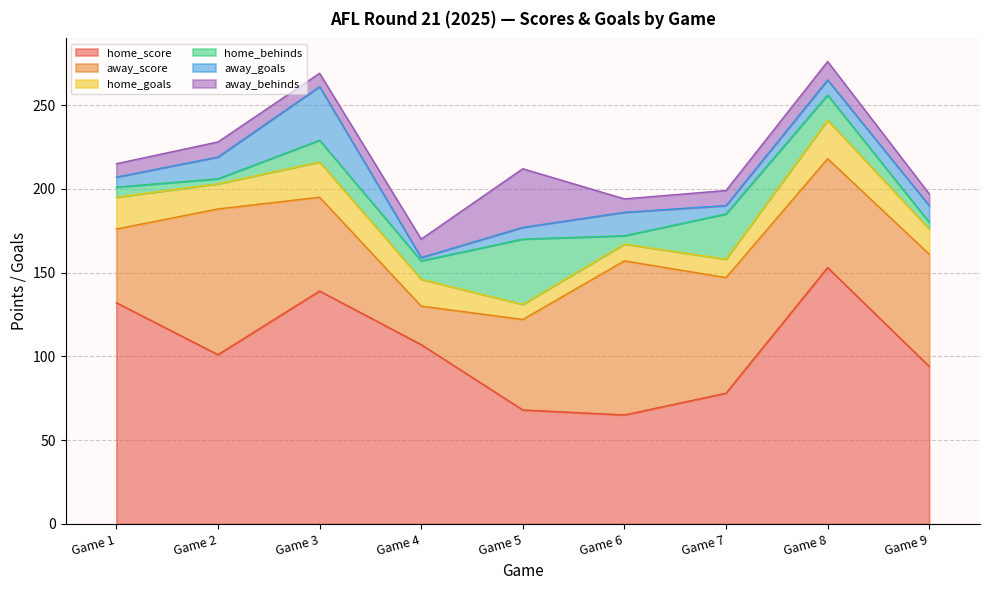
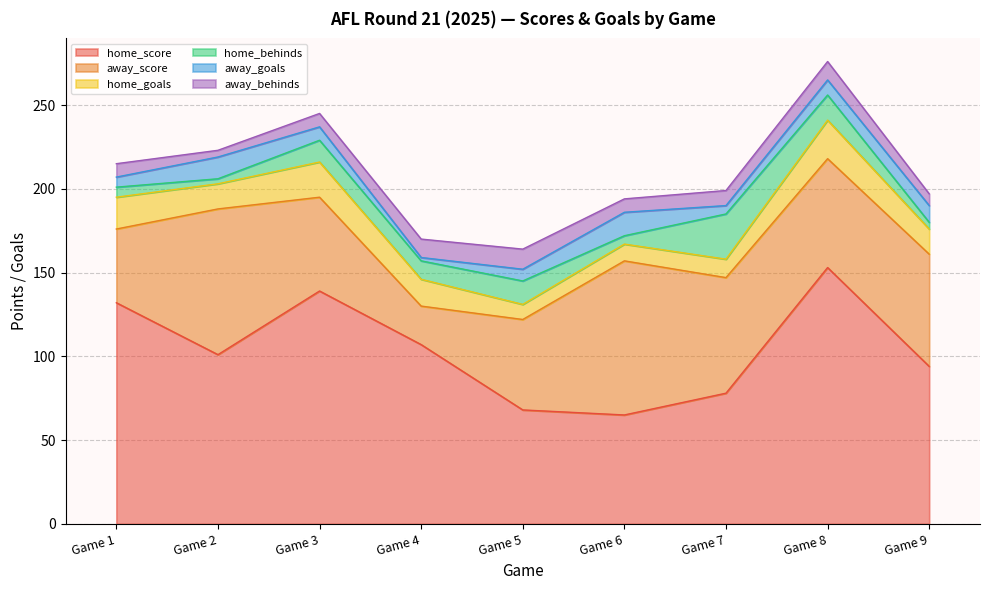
away_behinds, Game 2: 9 -> 4
away_goals, Game 3: 32 -> 8
home_behinds, Game 5: 39 -> 14
away_behinds, Game 5: 35 -> 12
